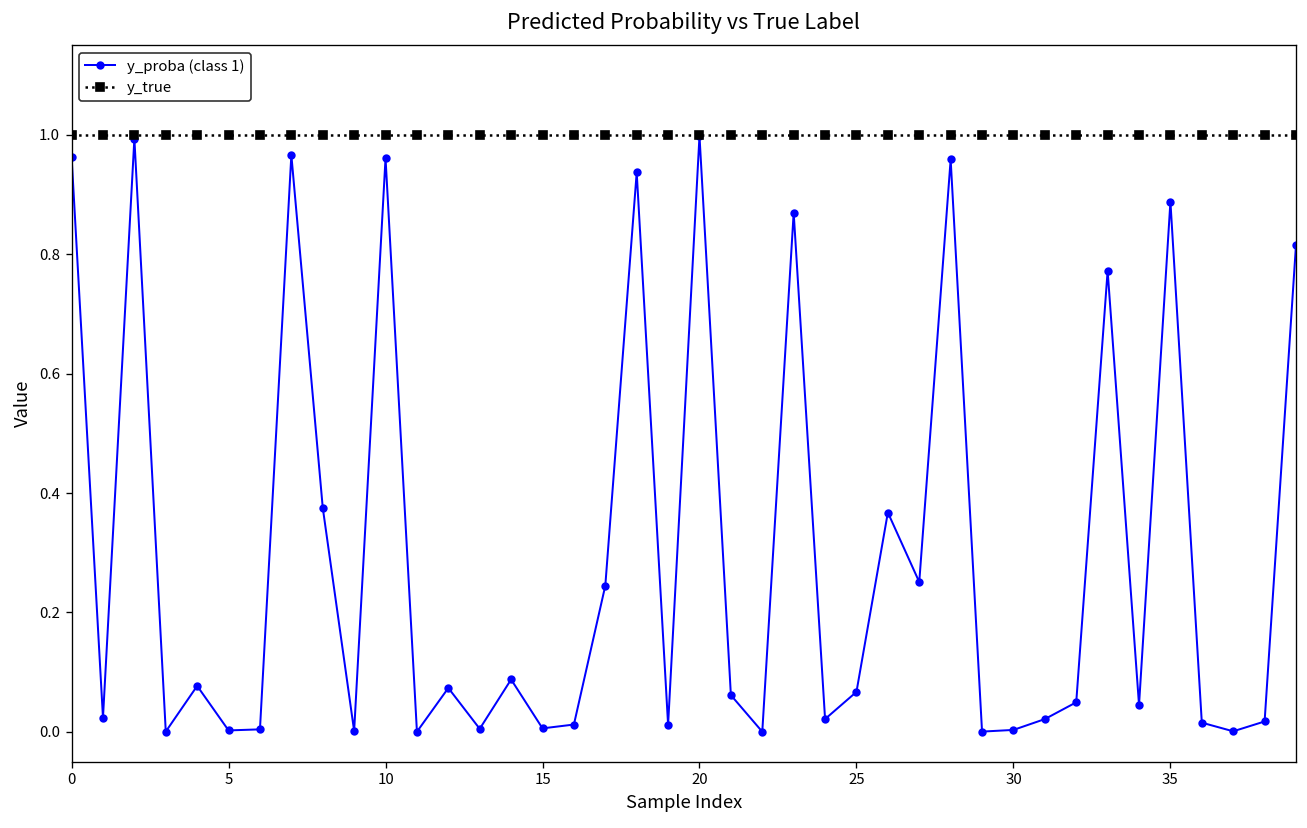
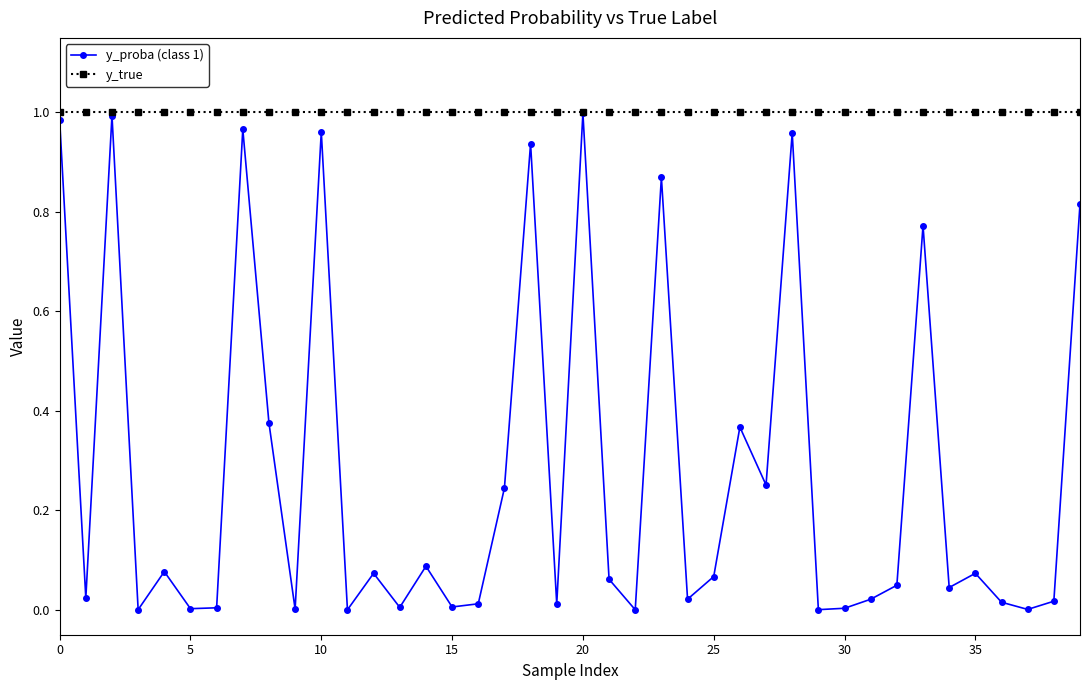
y_proba (class 1), 0: 0.96 -> 0.98
y_proba (class 1), 35: 0.89 -> 0.07
